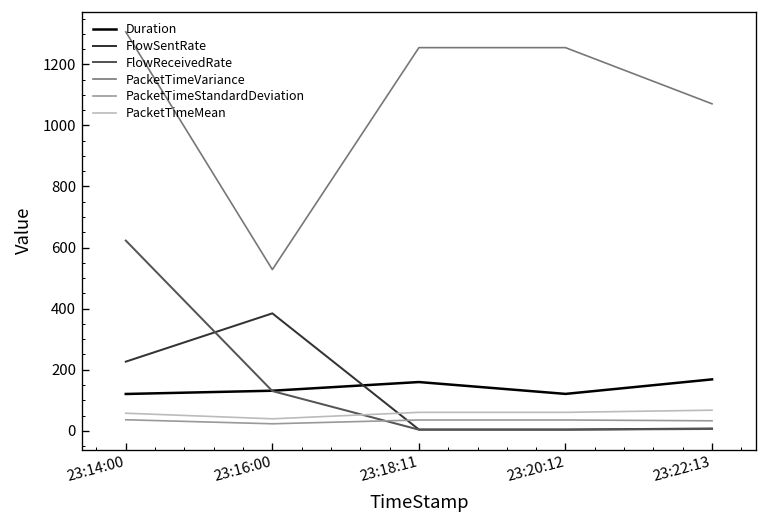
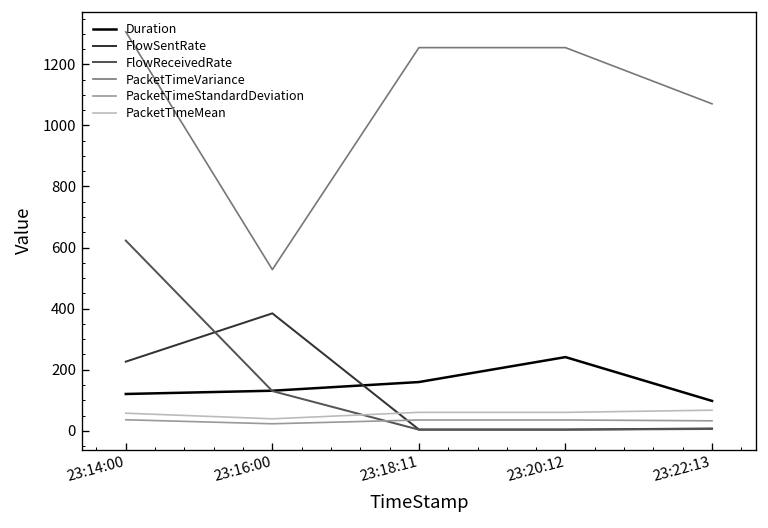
Duration, 23:20:12: 120 -> 240
Duration, 23:22:13: 170 -> 100
